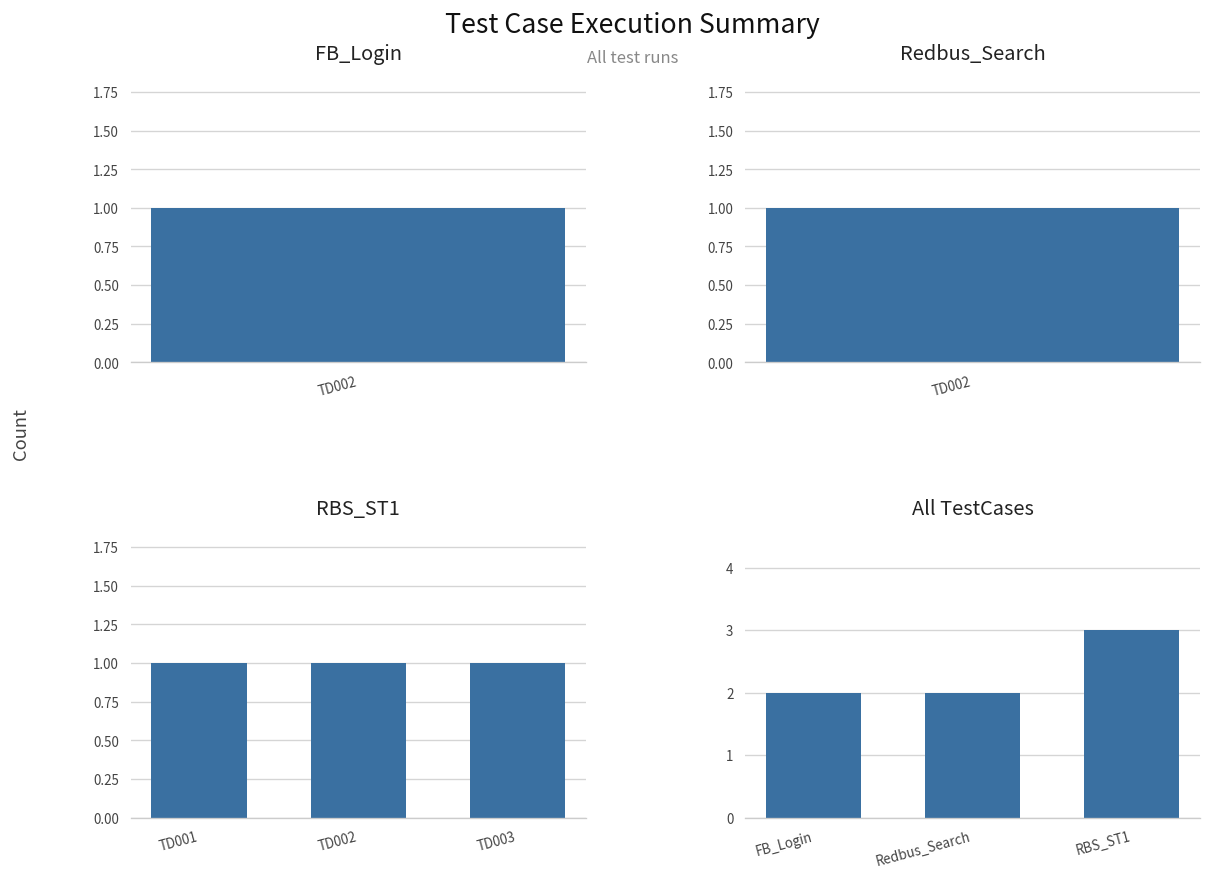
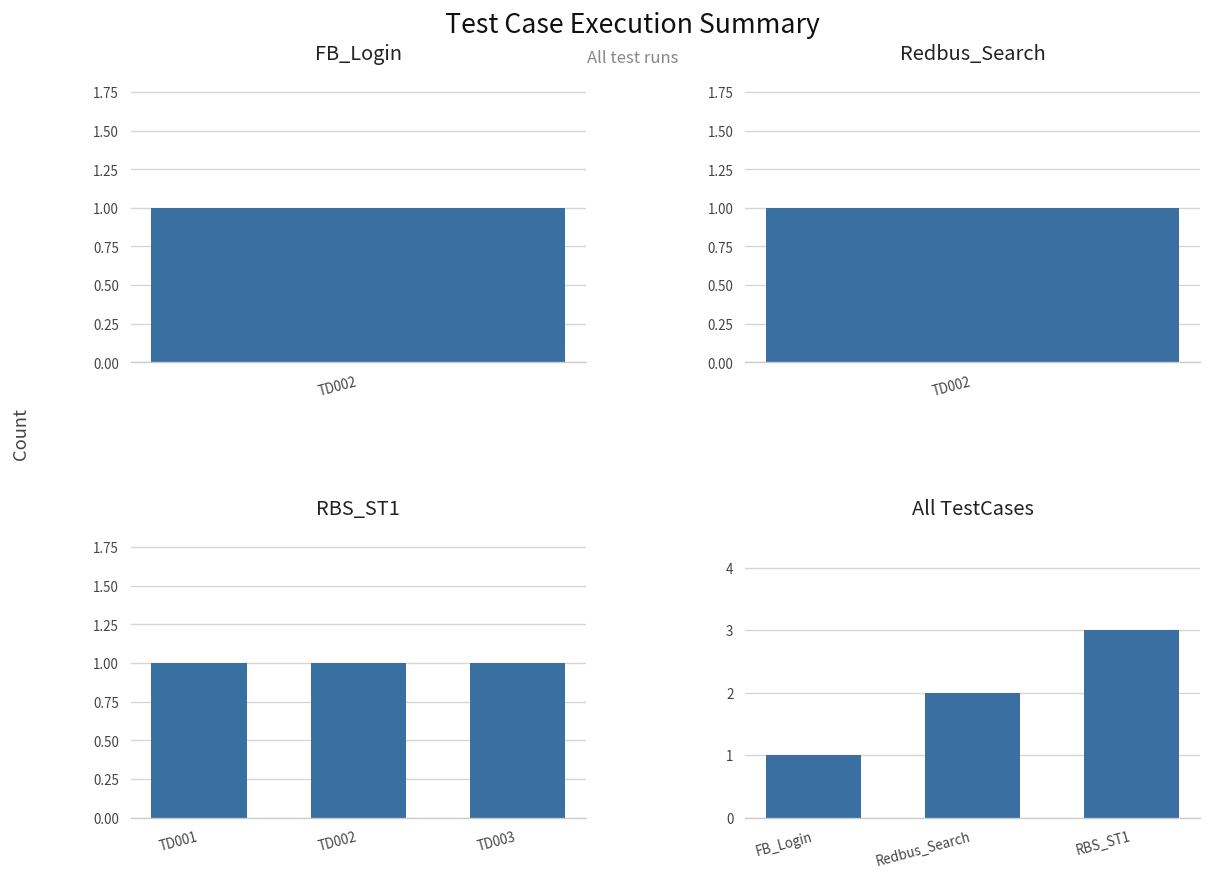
All TestCases, FB_Login: 2 -> 1
